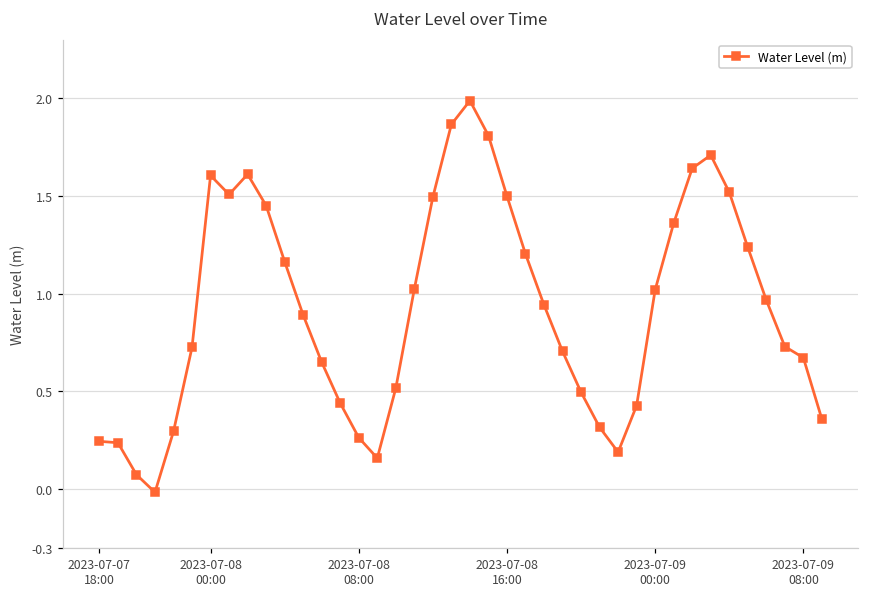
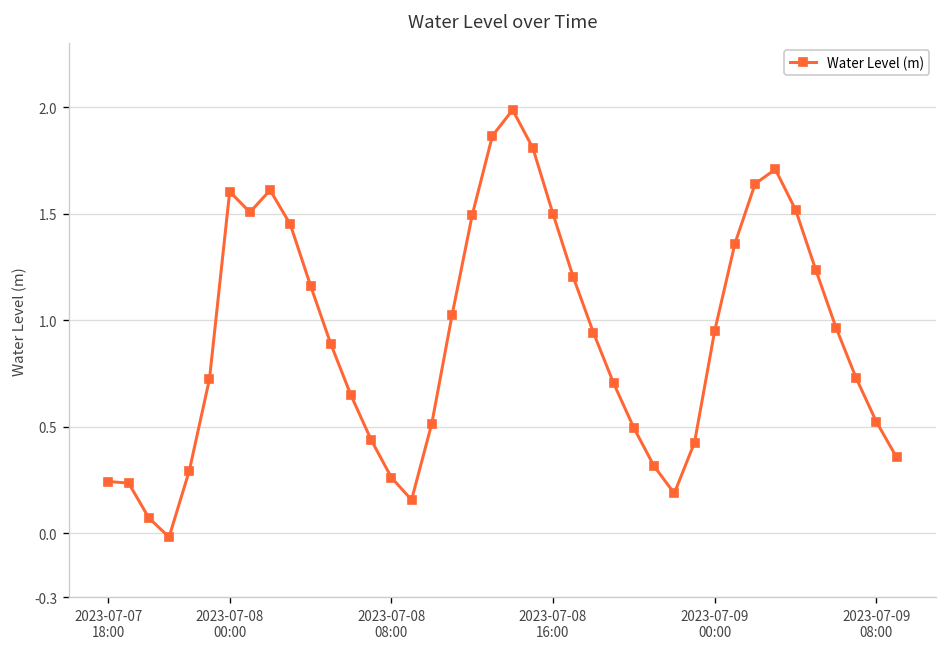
2023-07-09 00:00: 1.02 -> 0.95
2023-07-09 08:00: 0.67 -> 0.52
